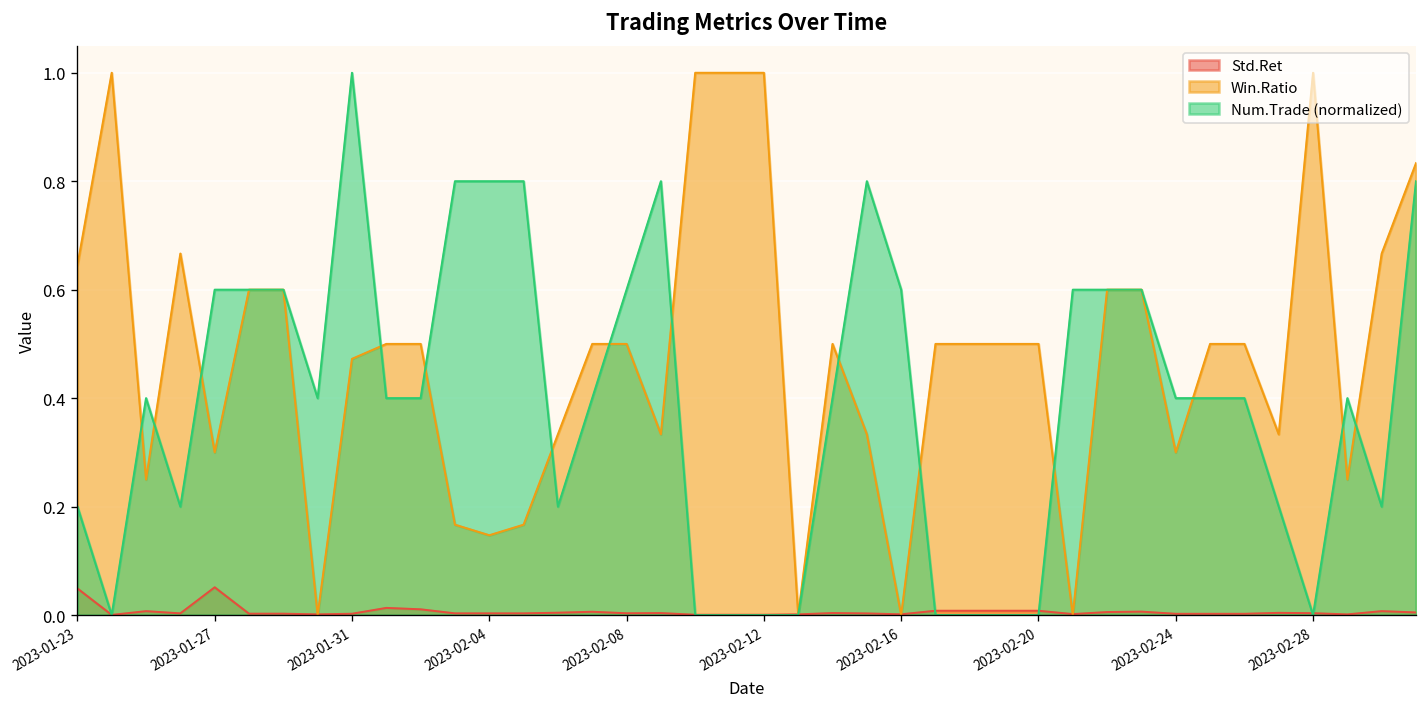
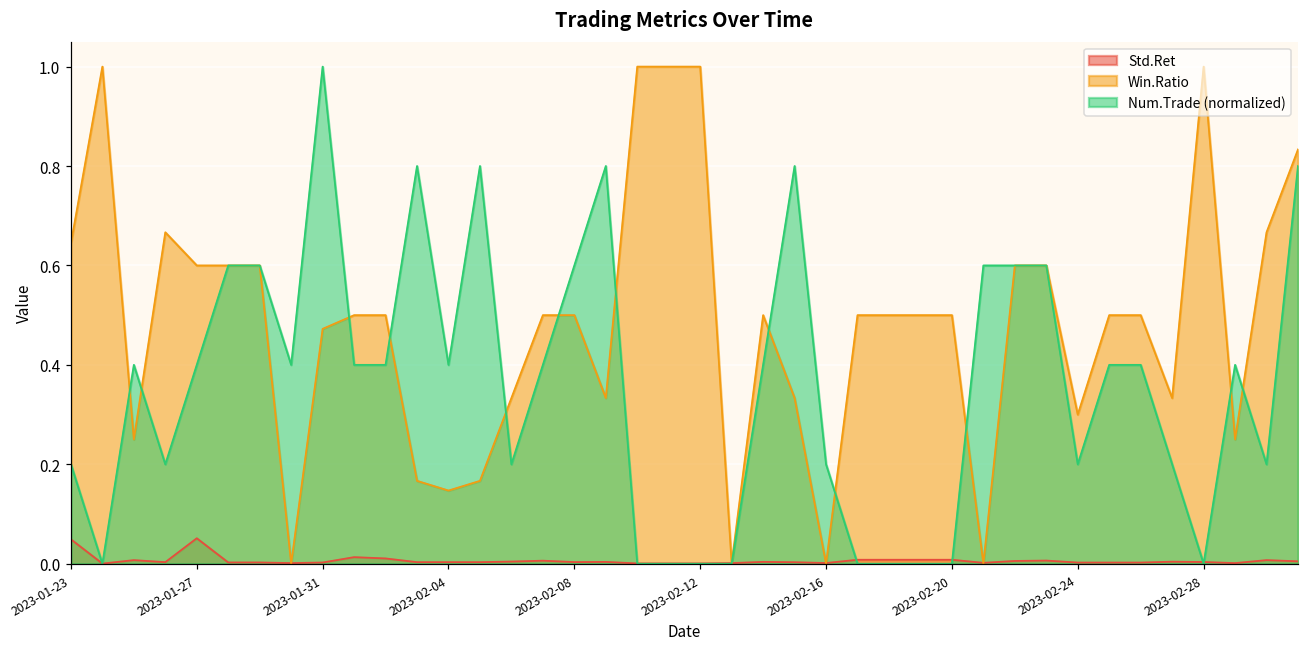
Win.Ratio, 2023-01-27: 0.3 -> 0.6
Num.Trade (normalized), 2023-01-27: 0.60 -> 0.40
Num.Trade (normalized), 2023-02-04: 0.80 -> 0.40
Num.Trade (normalized), 2023-02-16: 0.60 -> 0.20
Num.Trade (normalized), 2023-02-24: 0.40 -> 0.20
